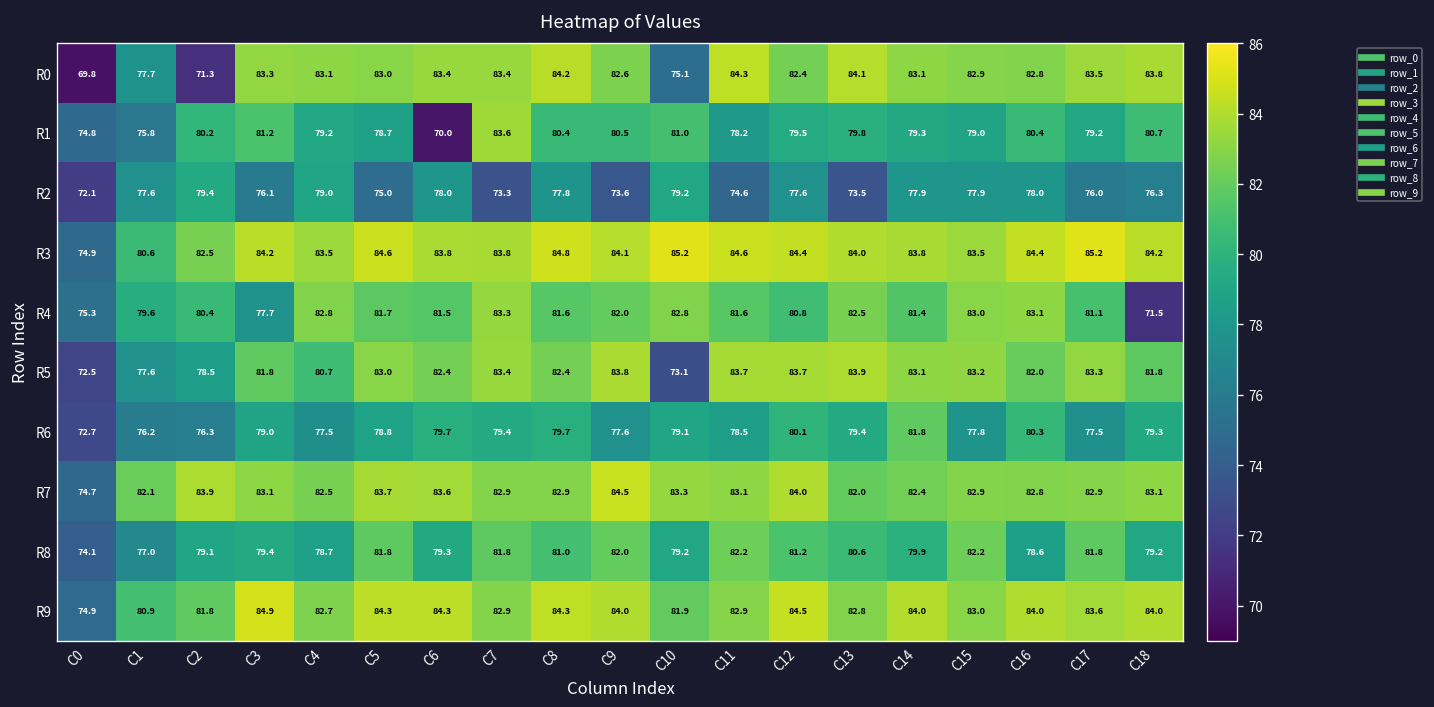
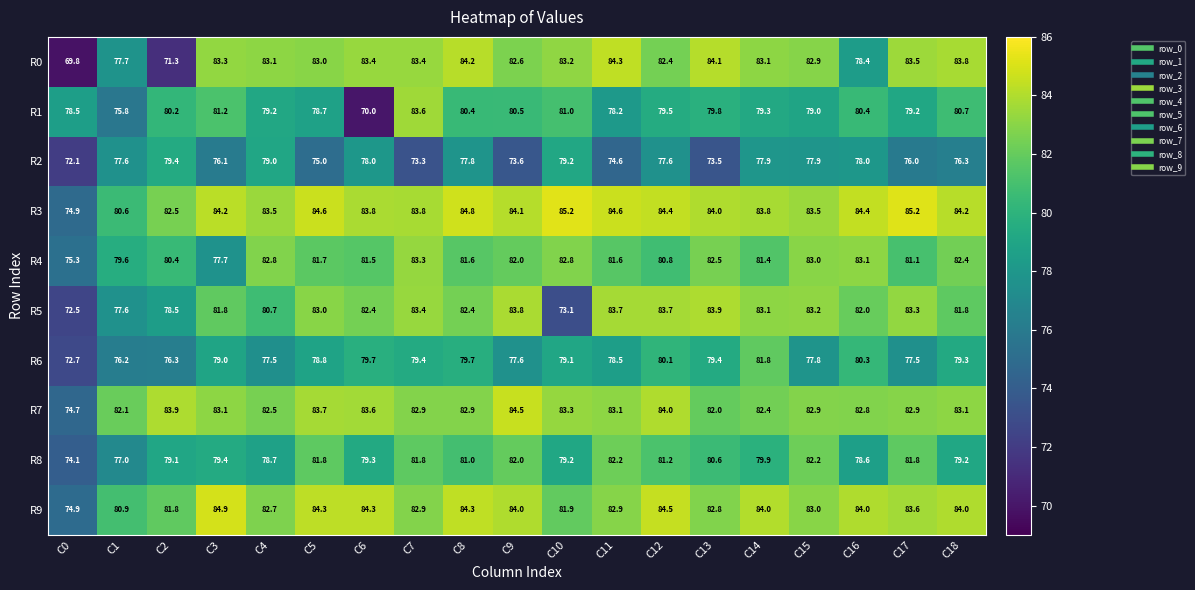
R0, C10: 75.1 -> 83.2
R0, C16: 82.8 -> 78.4
R1, C0: 74.8 -> 78.5
R4, C18: 71.5 -> 82.4
